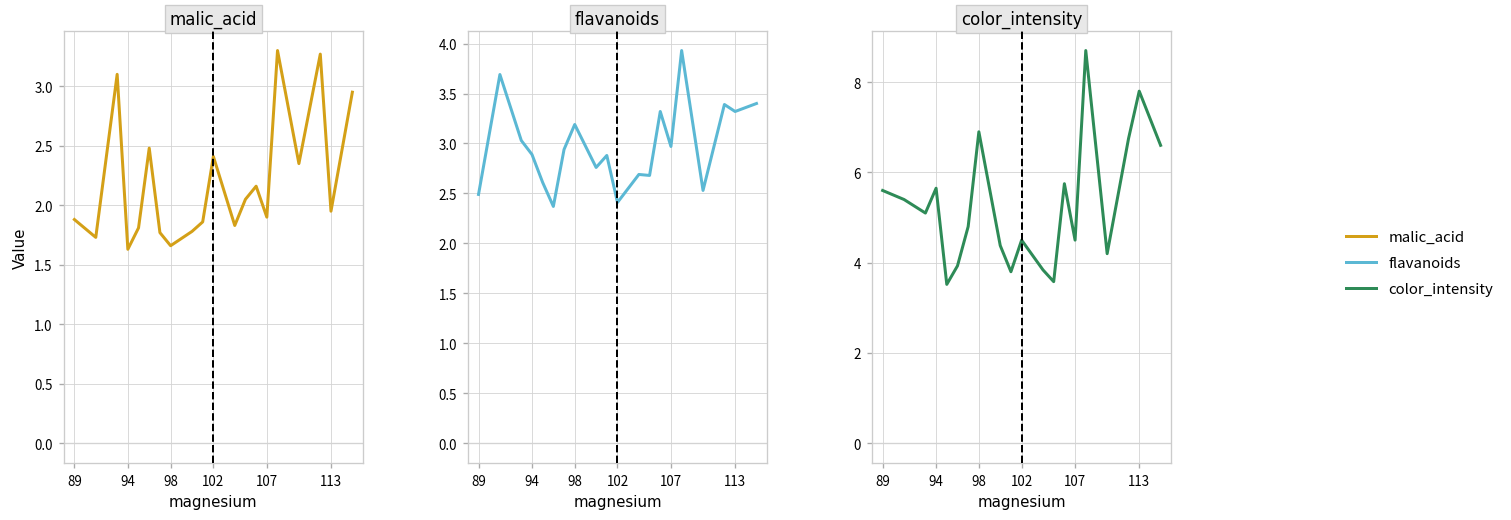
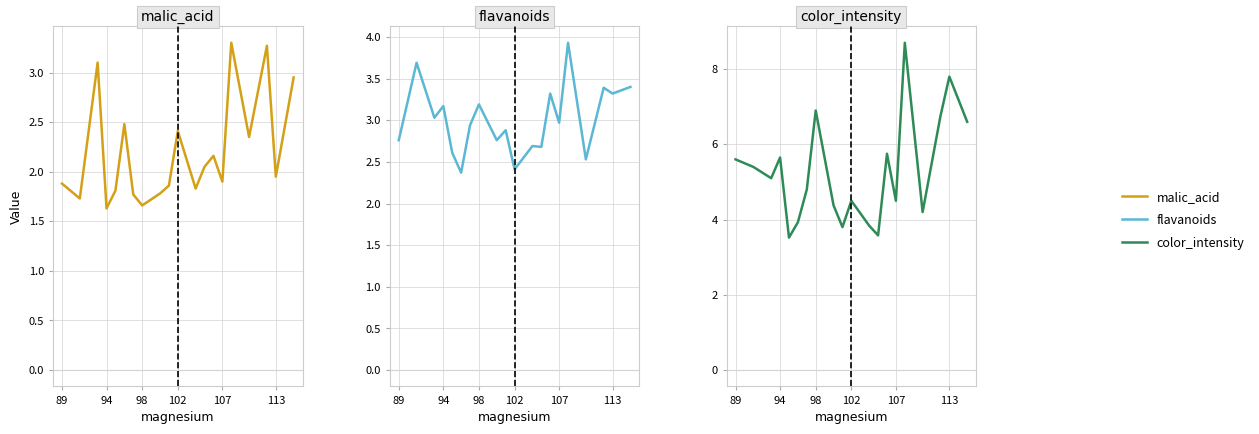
flavanoids, 89: 2.5 -> 2.8
flavanoids, 94: 2.9 -> 3.2
